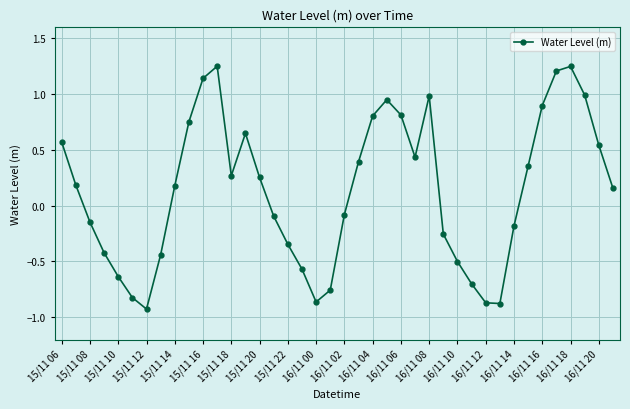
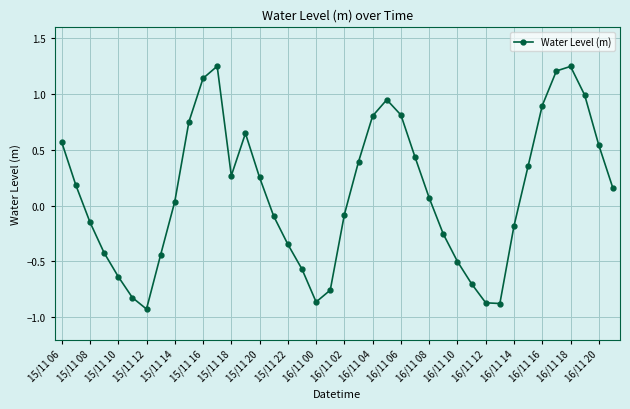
15/11 14: 0.18 -> 0.04
16/11 08: 0.98 -> 0.07
